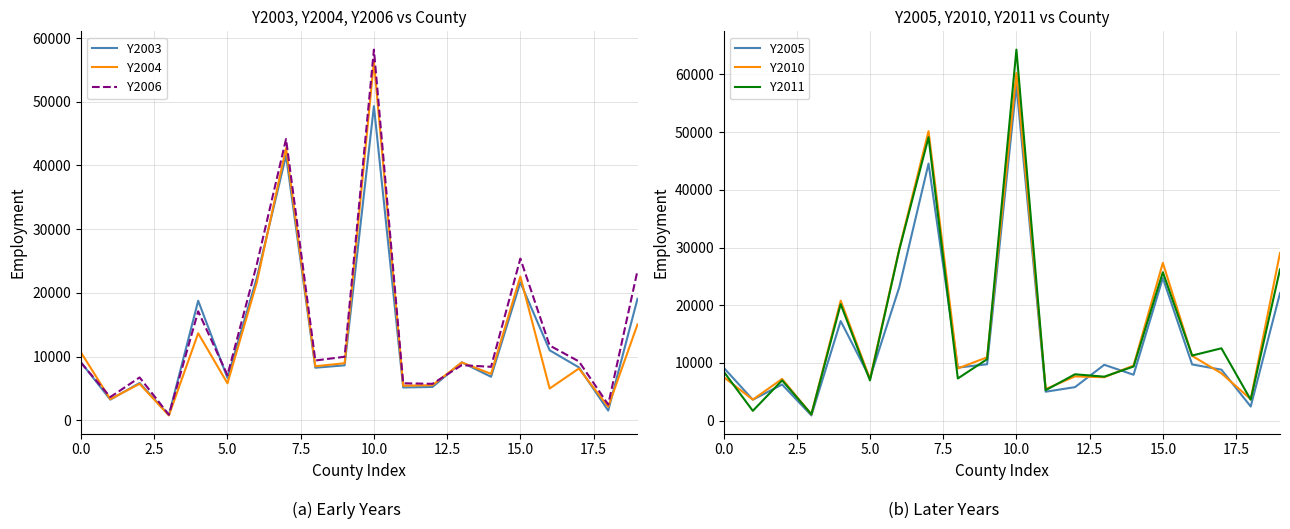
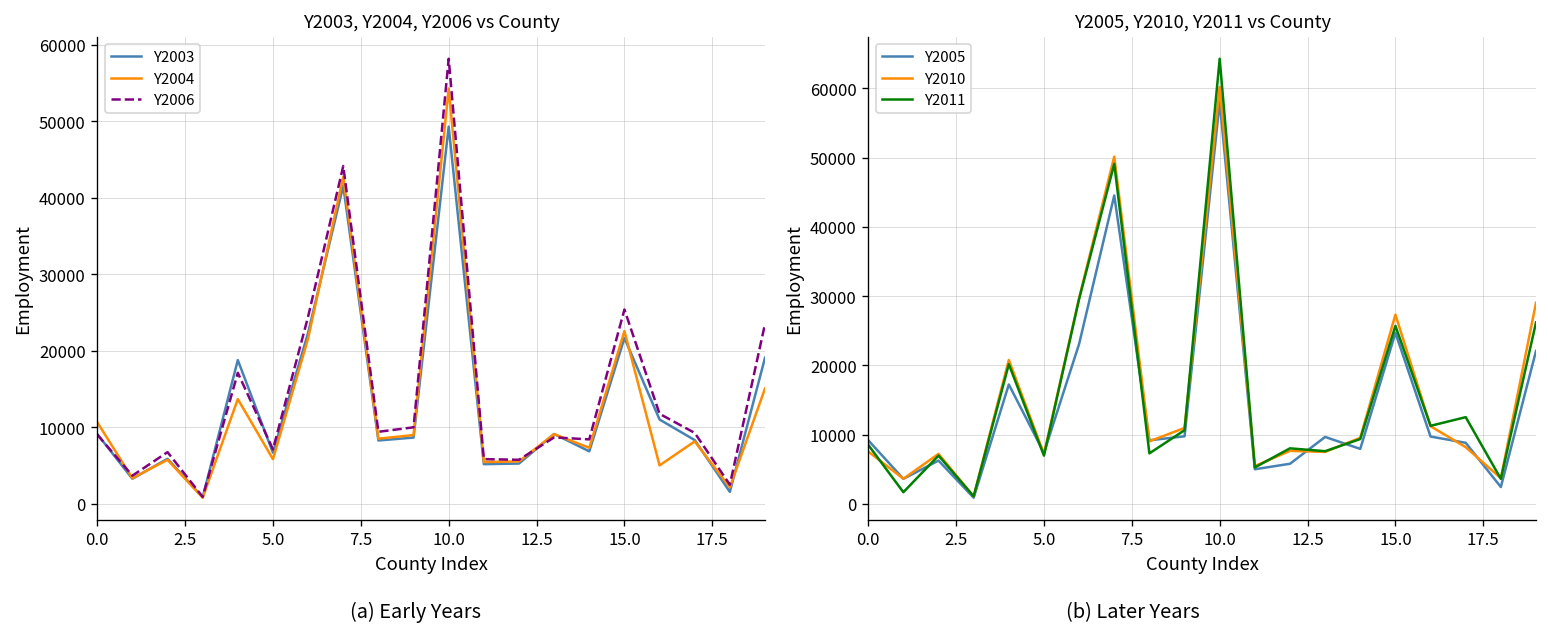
Y2003, Y2004, Y2006 vs County, Y2004, 10.0: 56000 -> 54000
